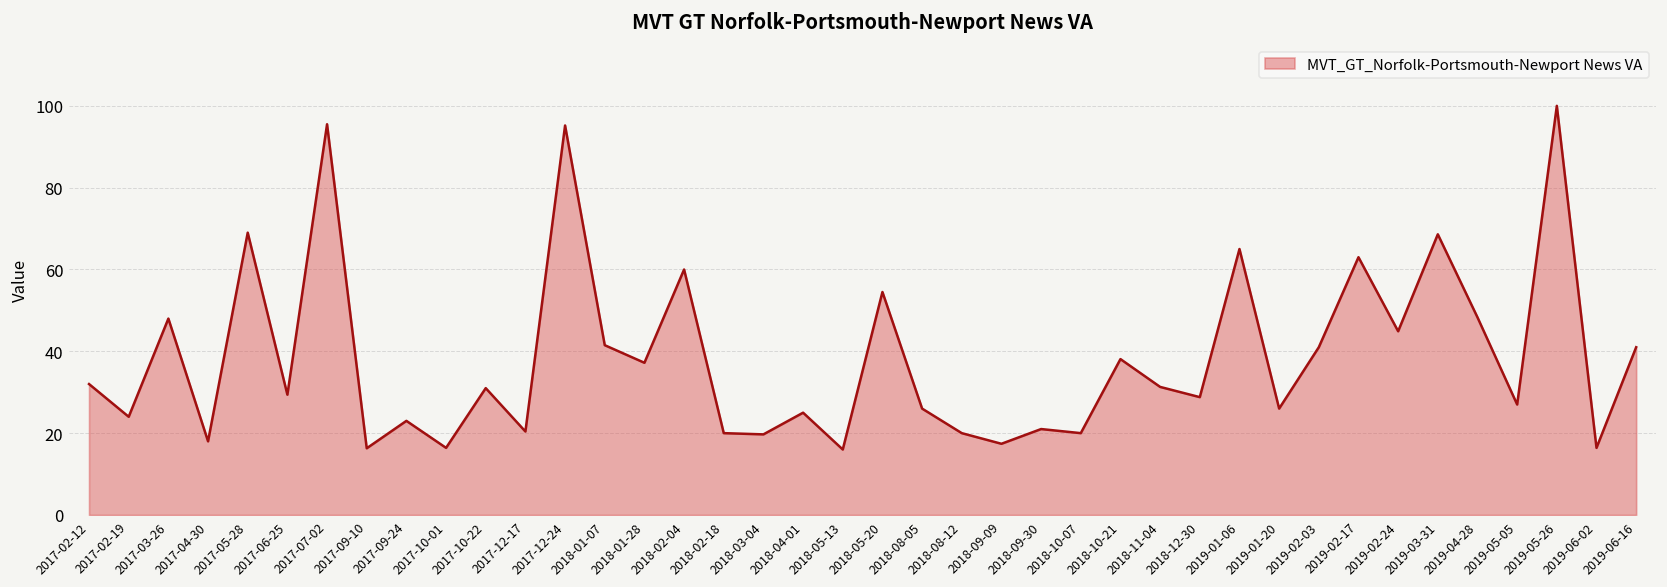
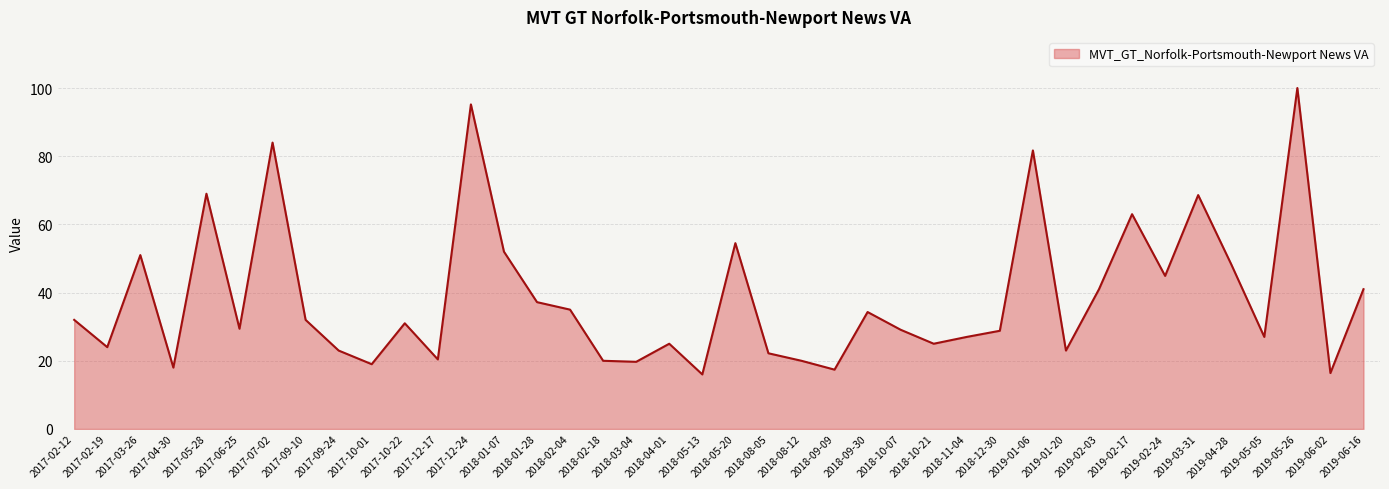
2017-03-26: 48 -> 51
2017-07-02: 96 -> 84
2017-09-10: 16 -> 32
2017-10-01: 16 -> 19
2018-01-07: 42 -> 52
2018-02-04: 60 -> 35
2018-08-05: 26 -> 22
2018-09-30: 21 -> 34
2018-10-07: 20 -> 29
2018-10-21: 38 -> 25
2018-11-04: 31 -> 27
2019-01-06: 65 -> 82
2019-01-20: 26 -> 23
